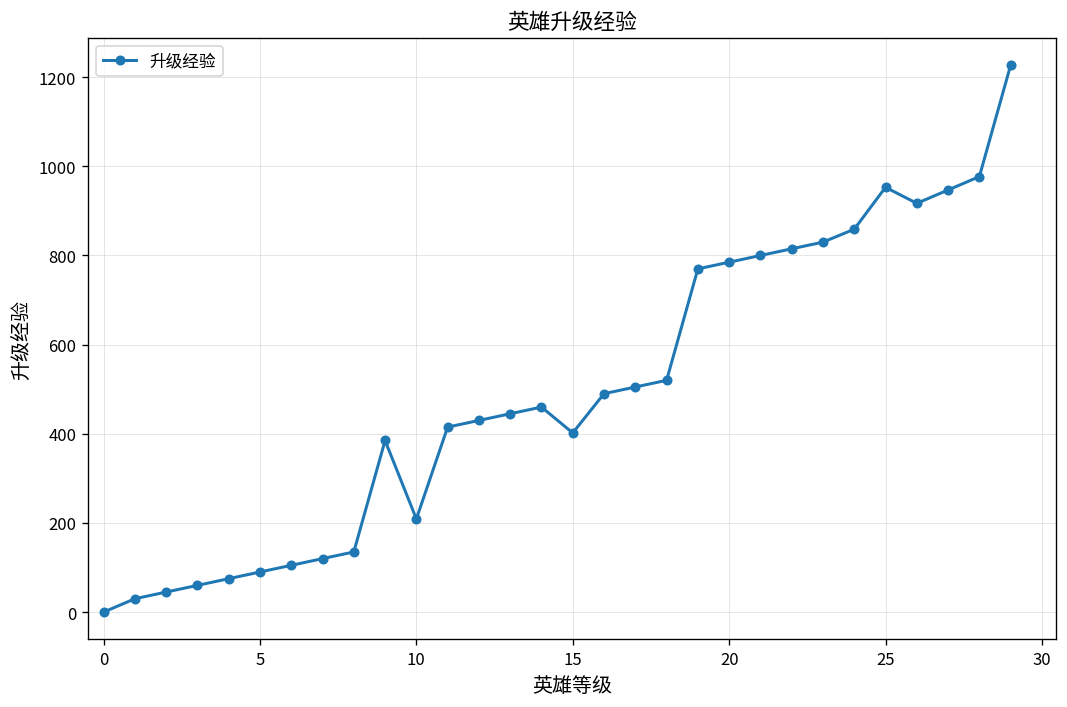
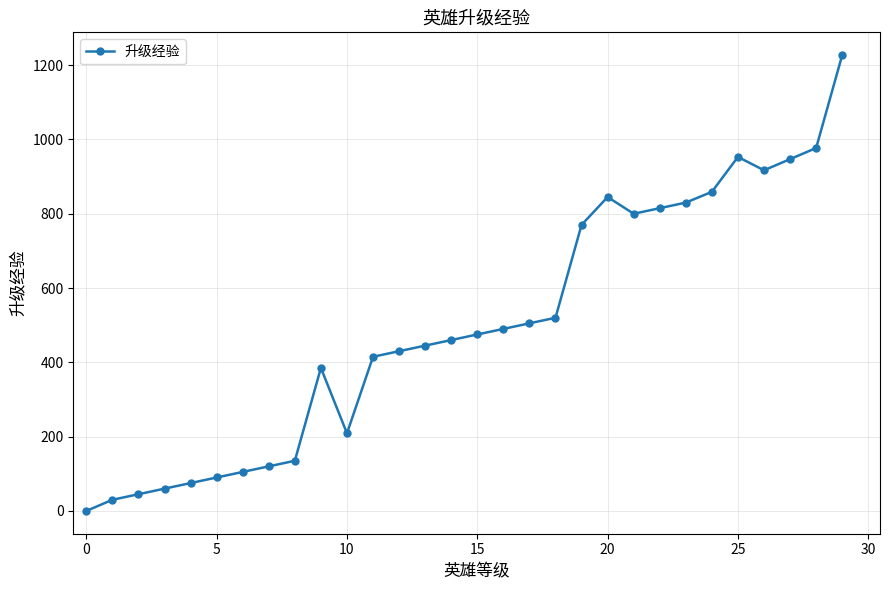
15: 400 -> 480
20: 790 -> 850
